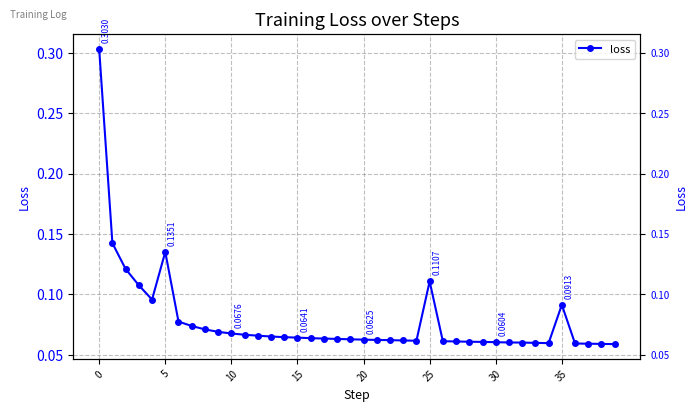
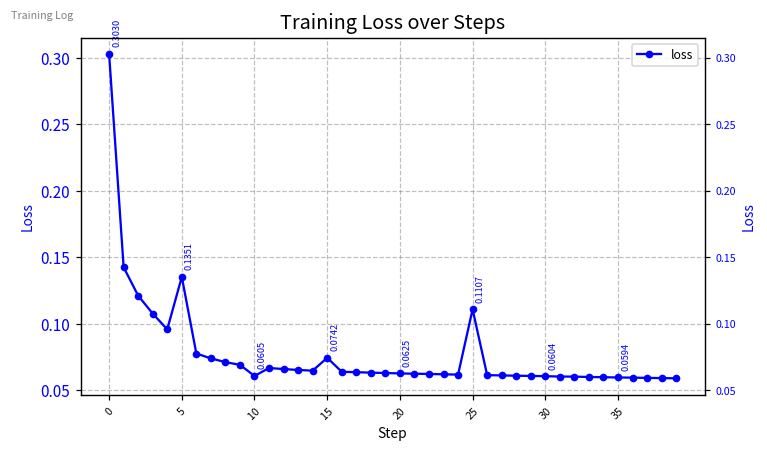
10: 0.0676 -> 0.0605
15: 0.0641 -> 0.0742
35: 0.0913 -> 0.0594
